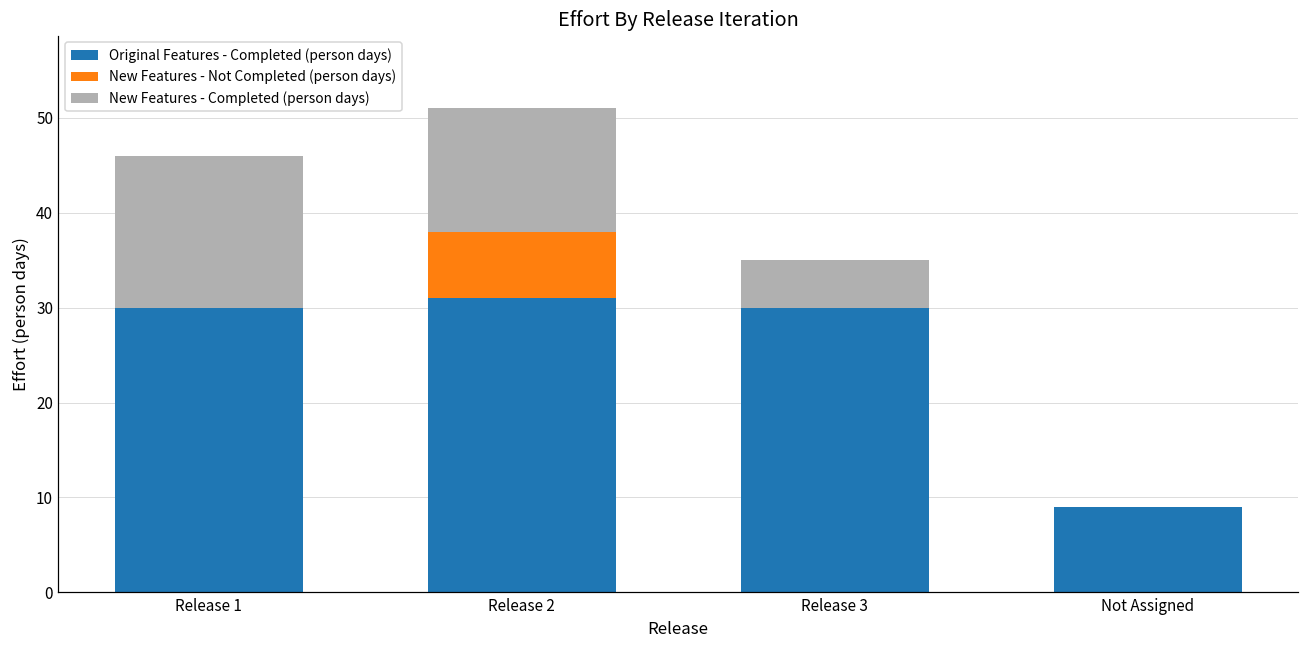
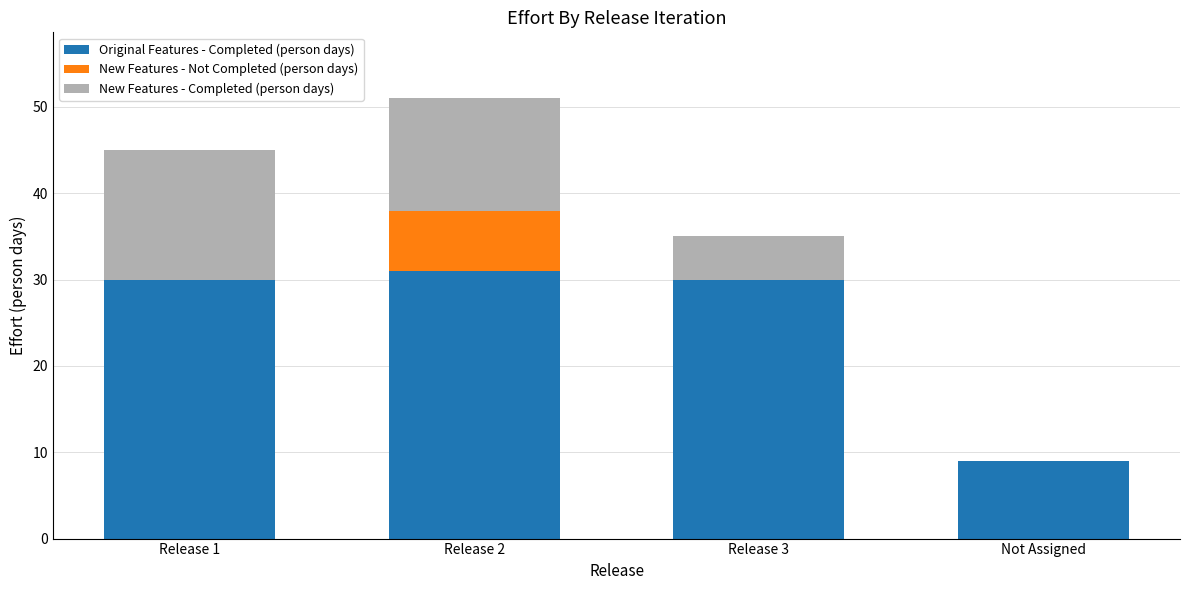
New Features - Completed (person days), Release 1: 16 -> 15
